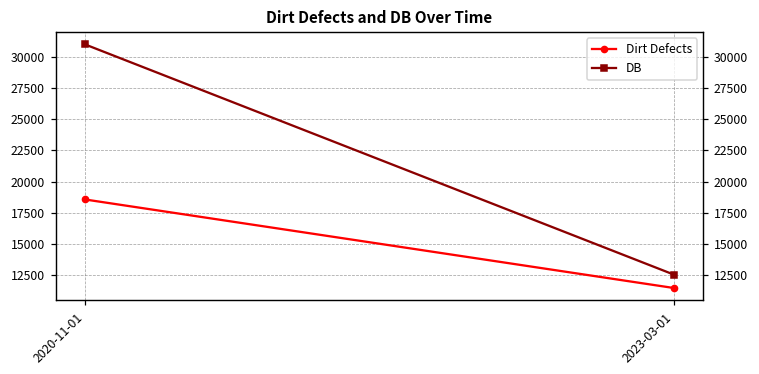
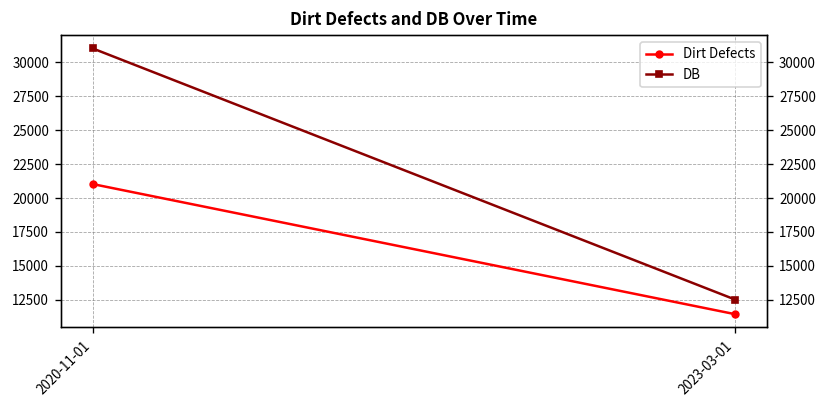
Dirt Defects, 2020-11-01: 18600 -> 21000
